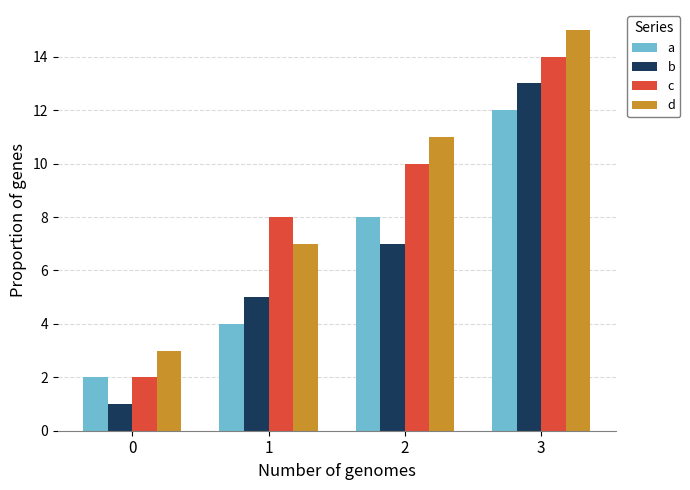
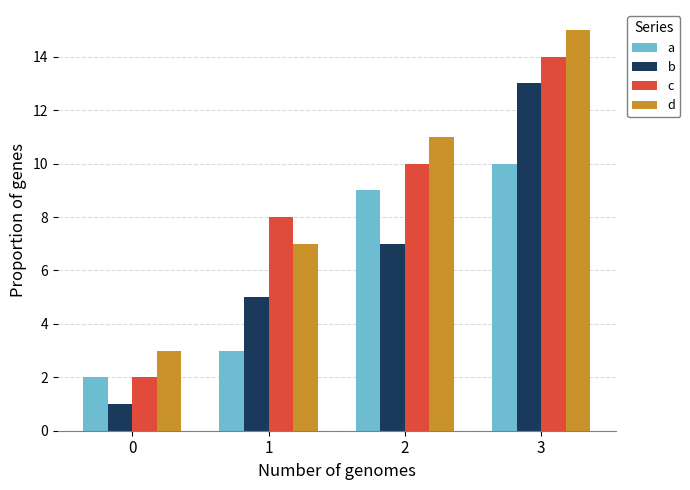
a, 1: 4 -> 3
a, 2: 8 -> 9
a, 3: 12 -> 10
